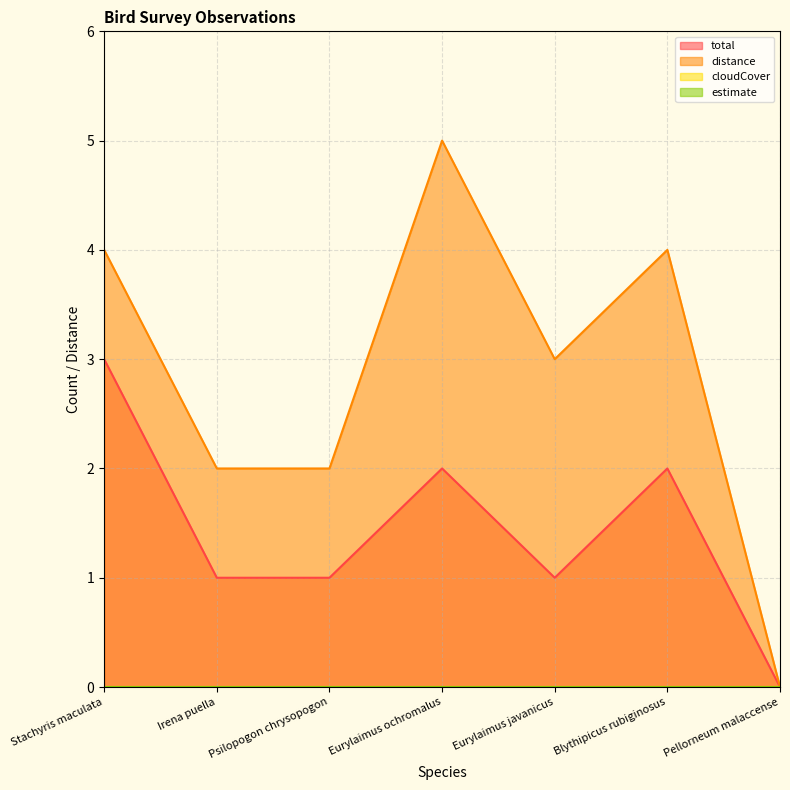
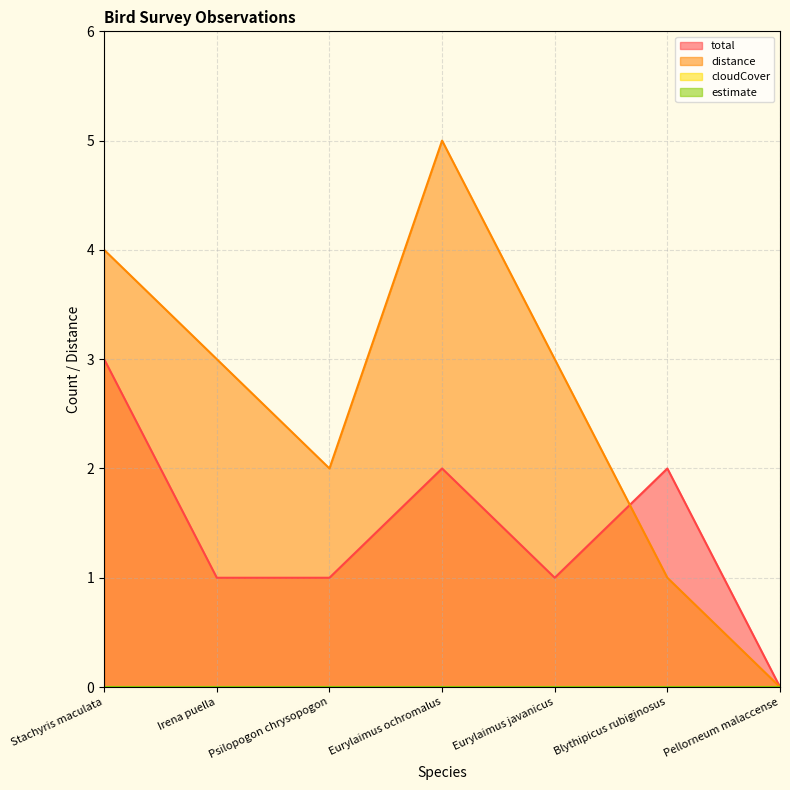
distance, Irena puella: 2 -> 3
distance, Blythipicus rubiginosus: 4 -> 1
